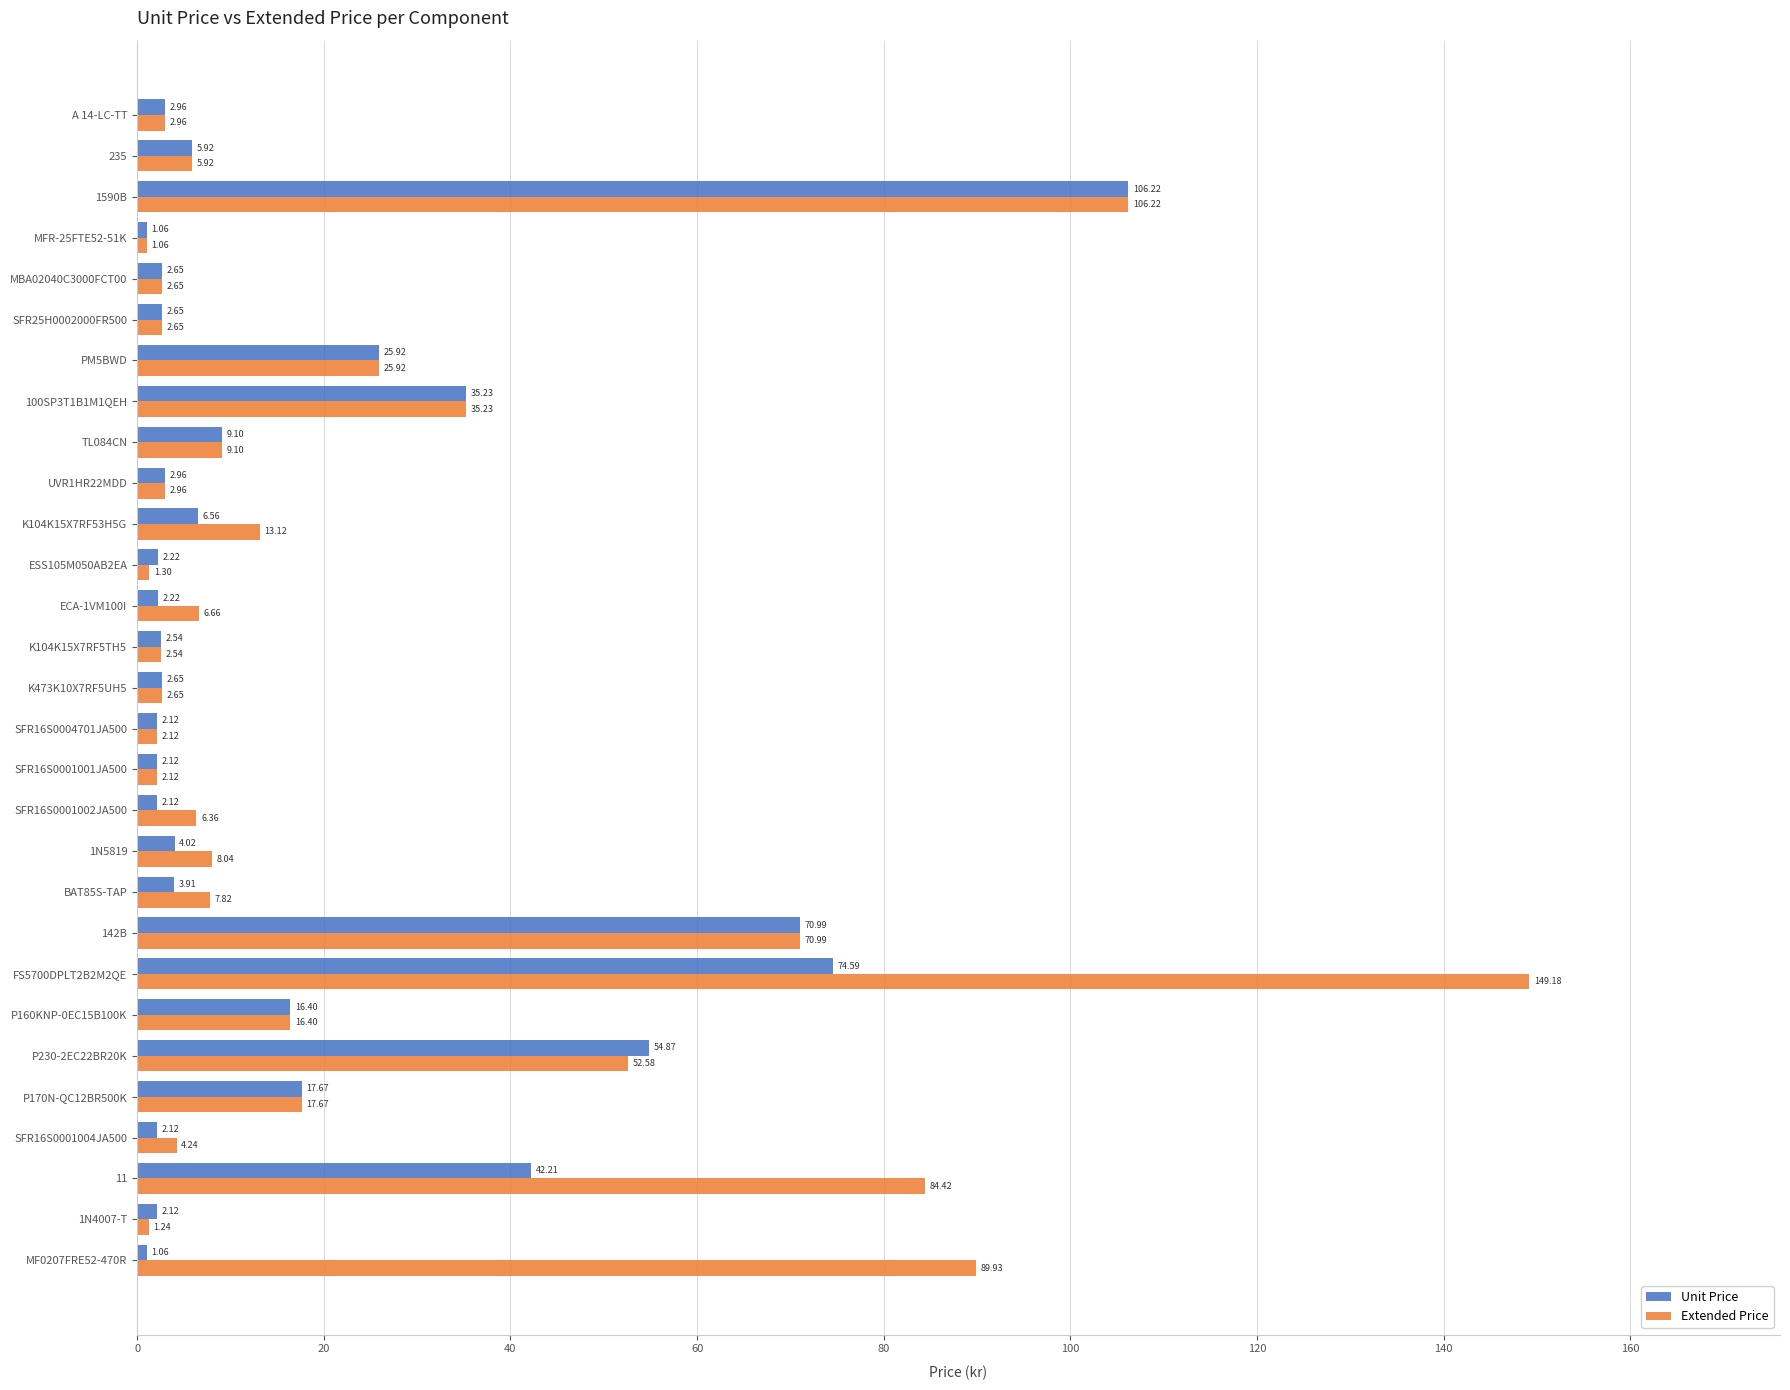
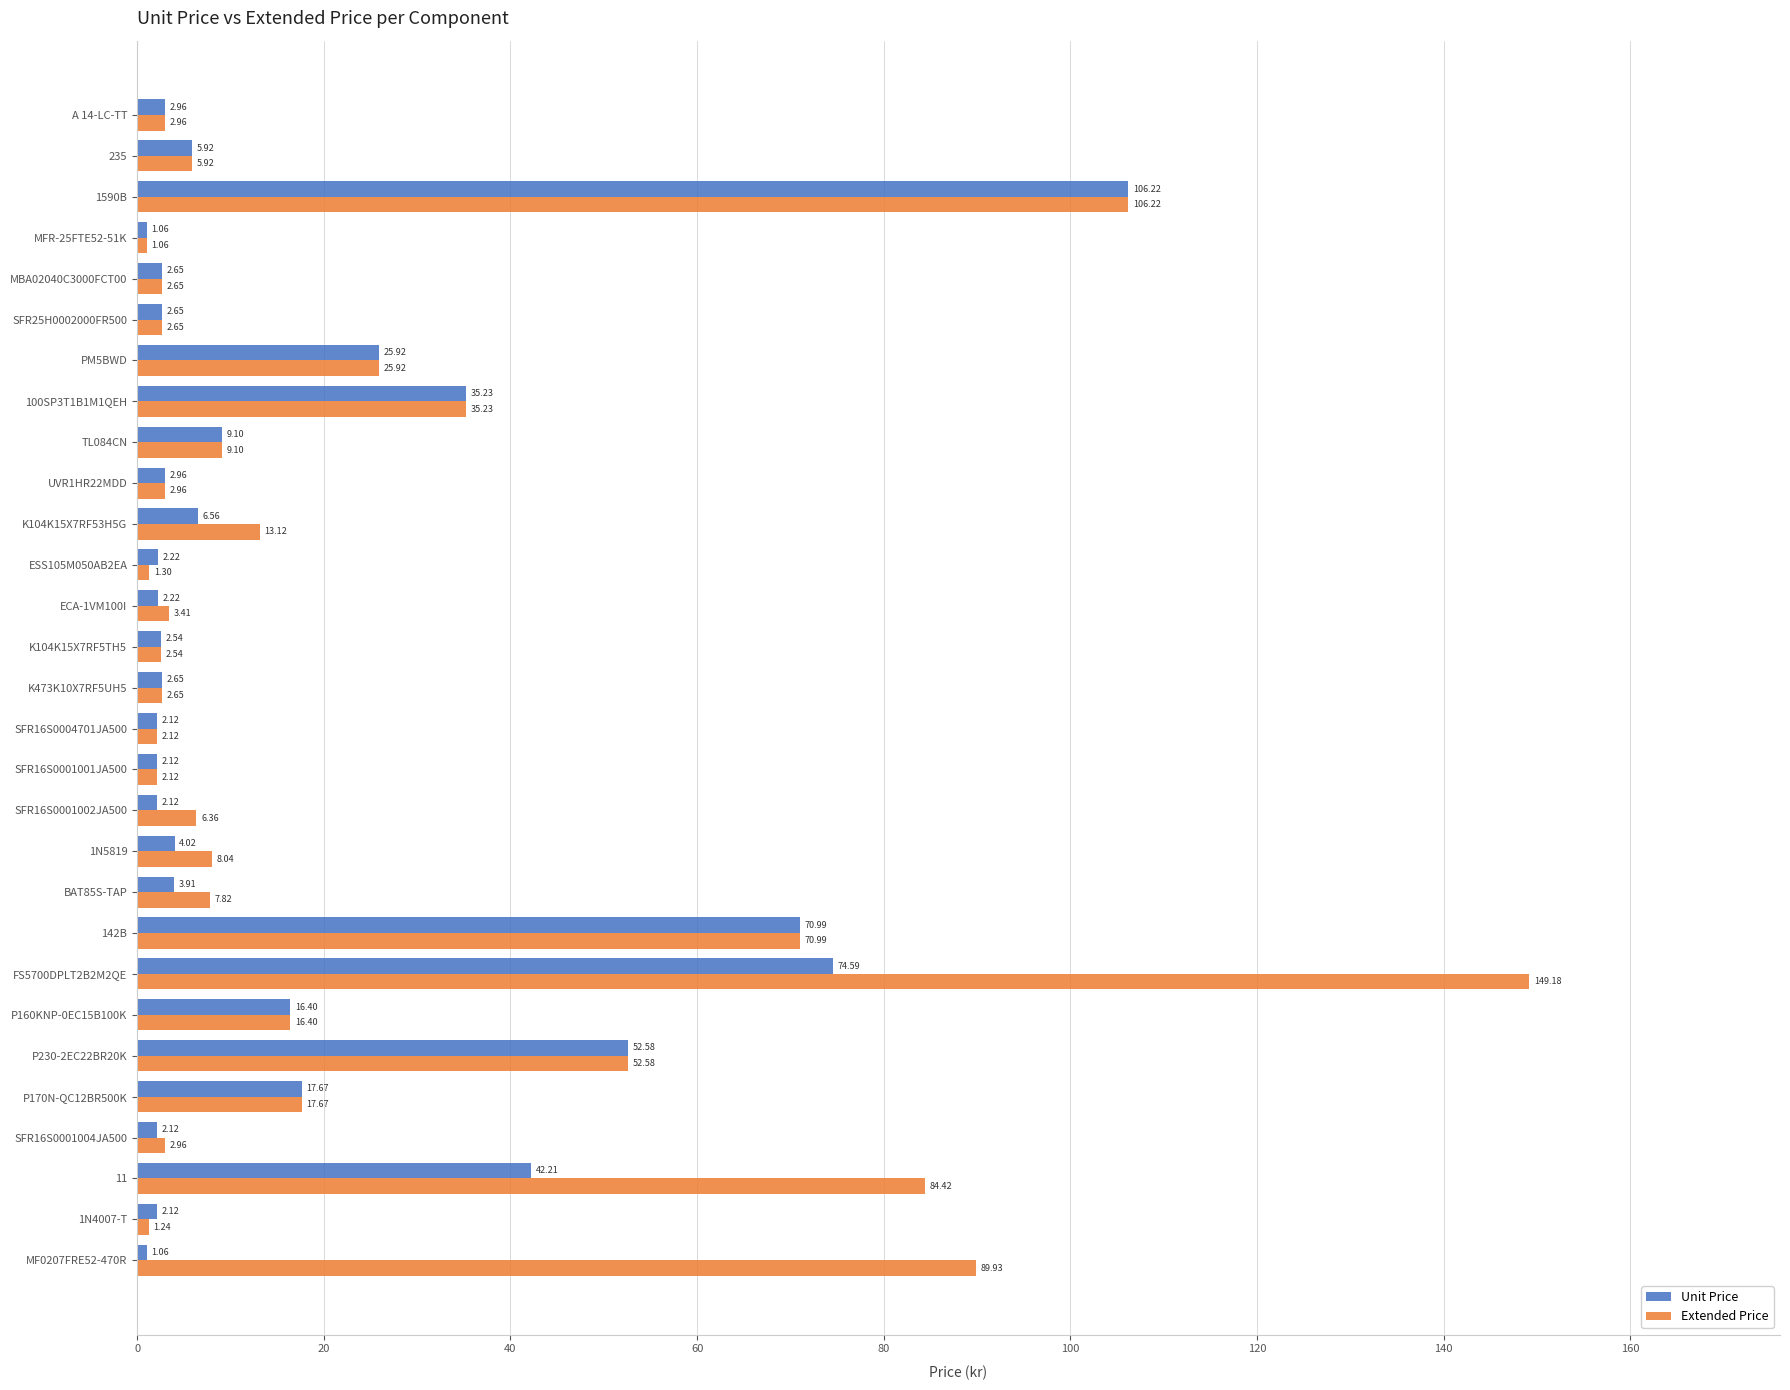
Extended Price, ECA-1VM100I: 6.66 -> 3.41
Unit Price, P230-2EC22BR20K: 54.87 -> 52.58
Extended Price, SFR16S0001004JA500: 4.24 -> 2.96
